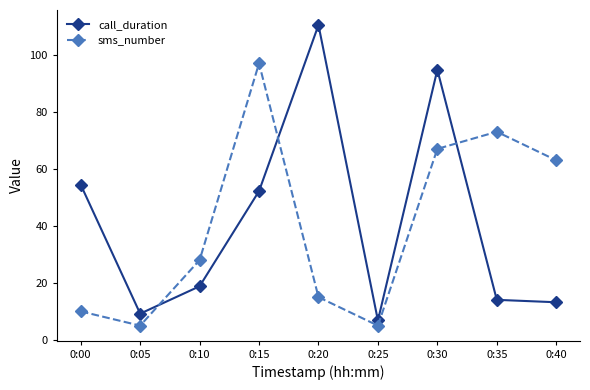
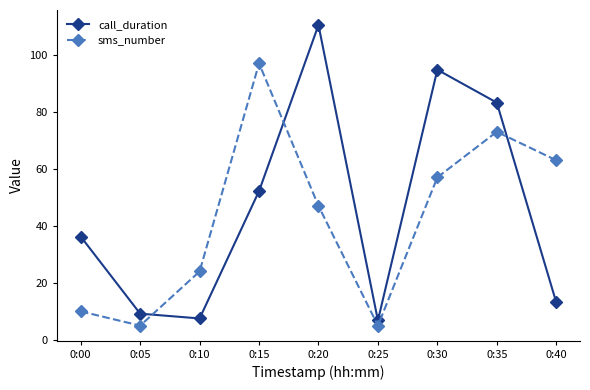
call_duration, 0:00: 54 -> 36
call_duration, 0:10: 19 -> 8
sms_number, 0:10: 28 -> 24
sms_number, 0:20: 15 -> 47
sms_number, 0:30: 67 -> 57
call_duration, 0:35: 14 -> 83
